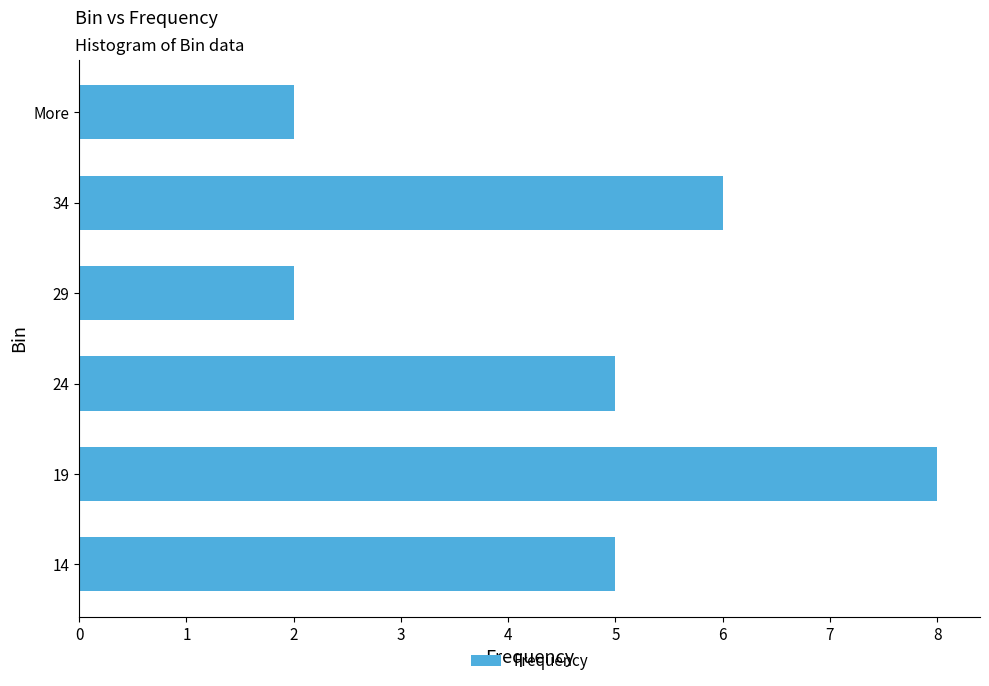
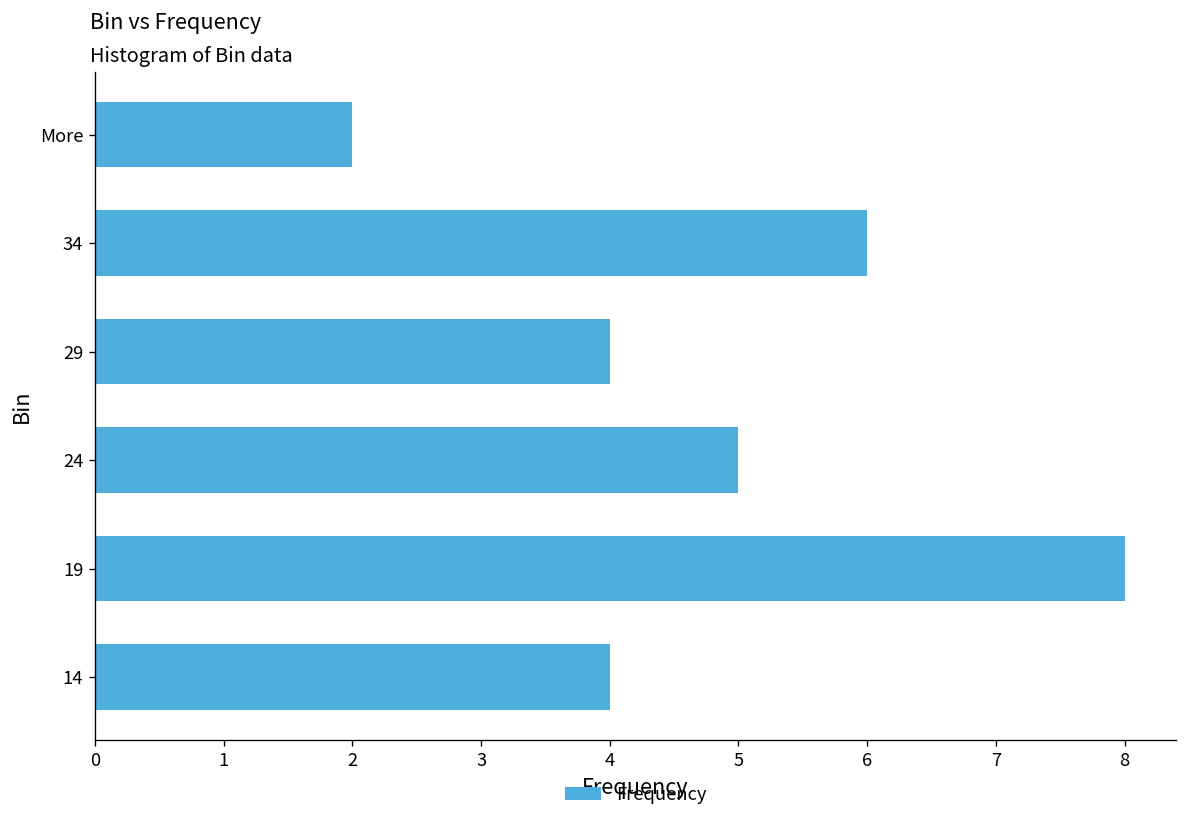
29: 2 -> 4
14: 5 -> 4
